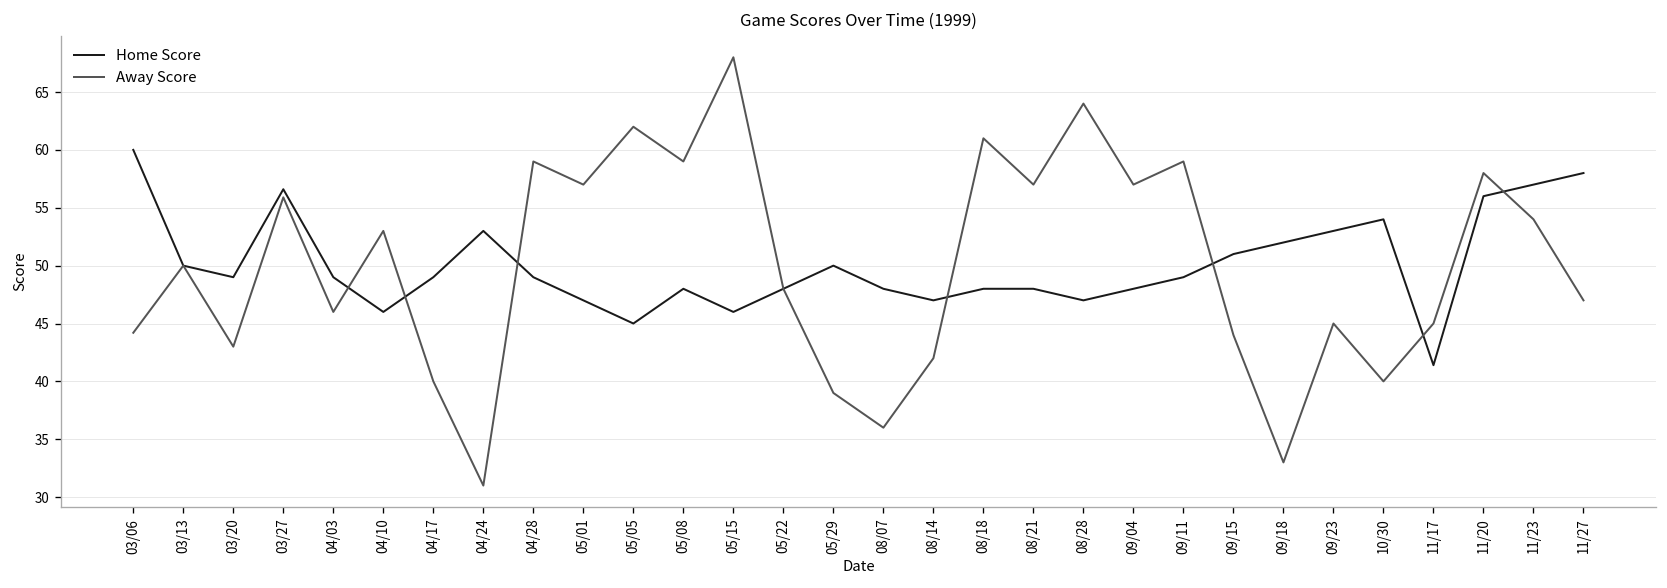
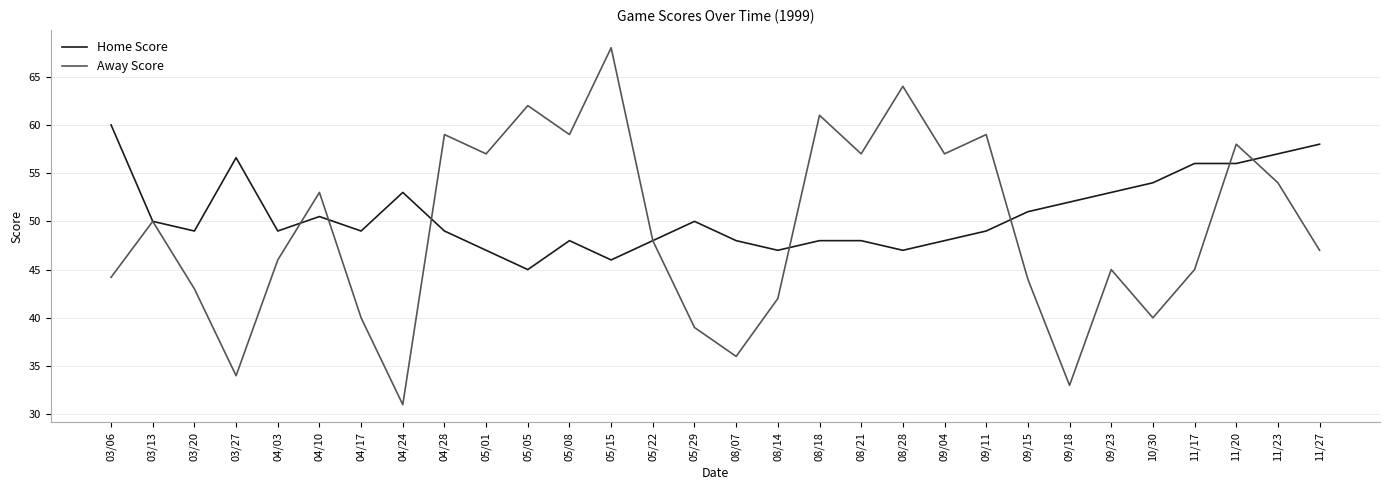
Away Score, 03/27: 56 -> 34
Home Score, 04/10: 46 -> 51
Home Score, 11/17: 41 -> 56
